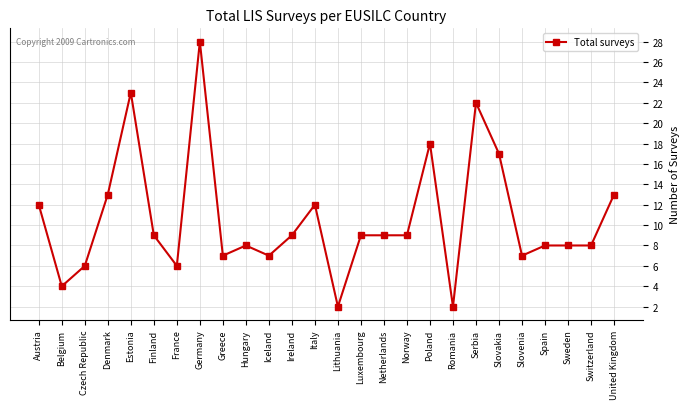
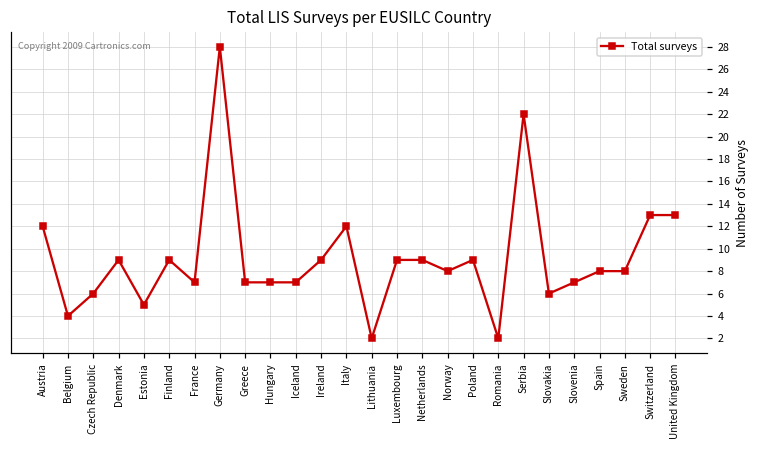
Denmark: 13 -> 9
Estonia: 23 -> 5
France: 6 -> 7
Hungary: 8 -> 7
Norway: 9 -> 8
Poland: 18 -> 9
Slovakia: 17 -> 6
Switzerland: 8 -> 13
